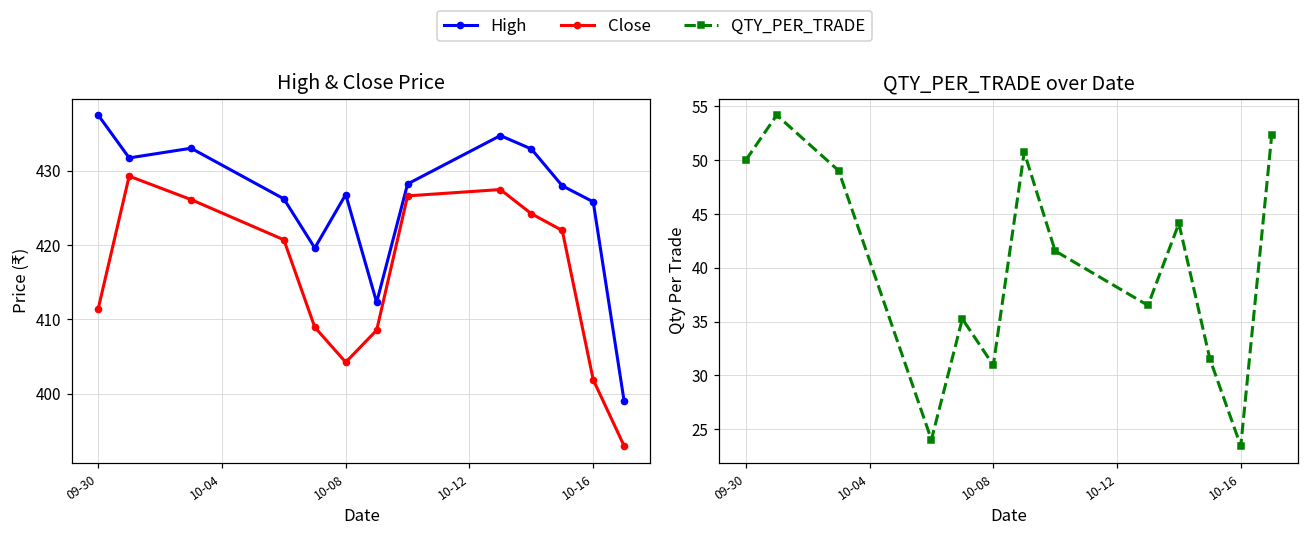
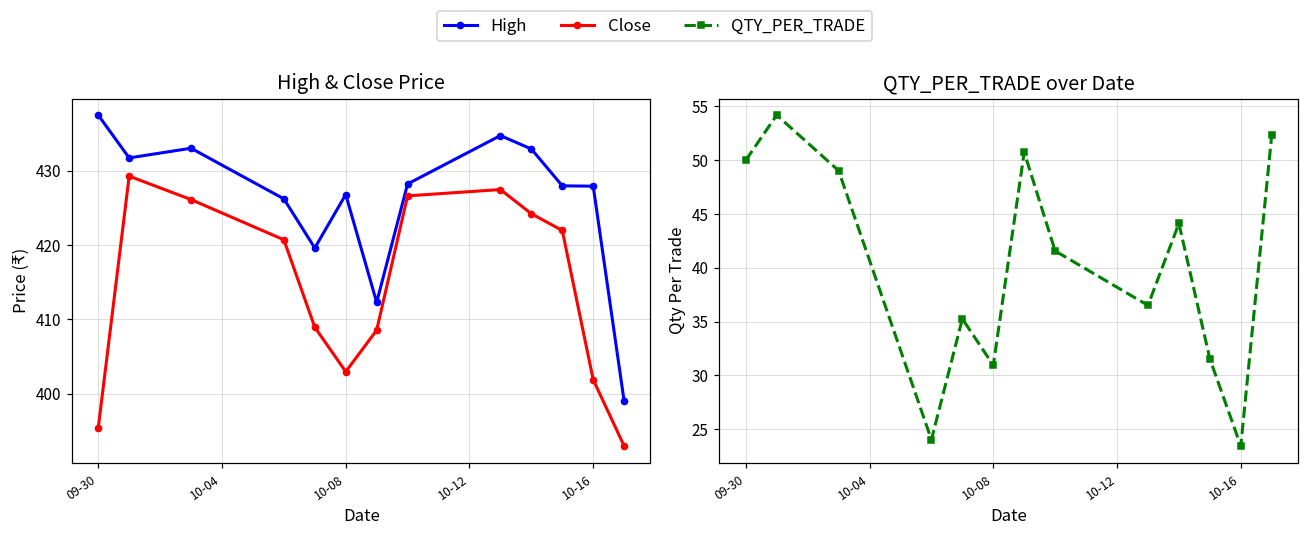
High & Close Price, Close, 09-30: 411 -> 395
High & Close Price, Close, 10-08: 404 -> 403
High & Close Price, High, 10-16: 426 -> 428
